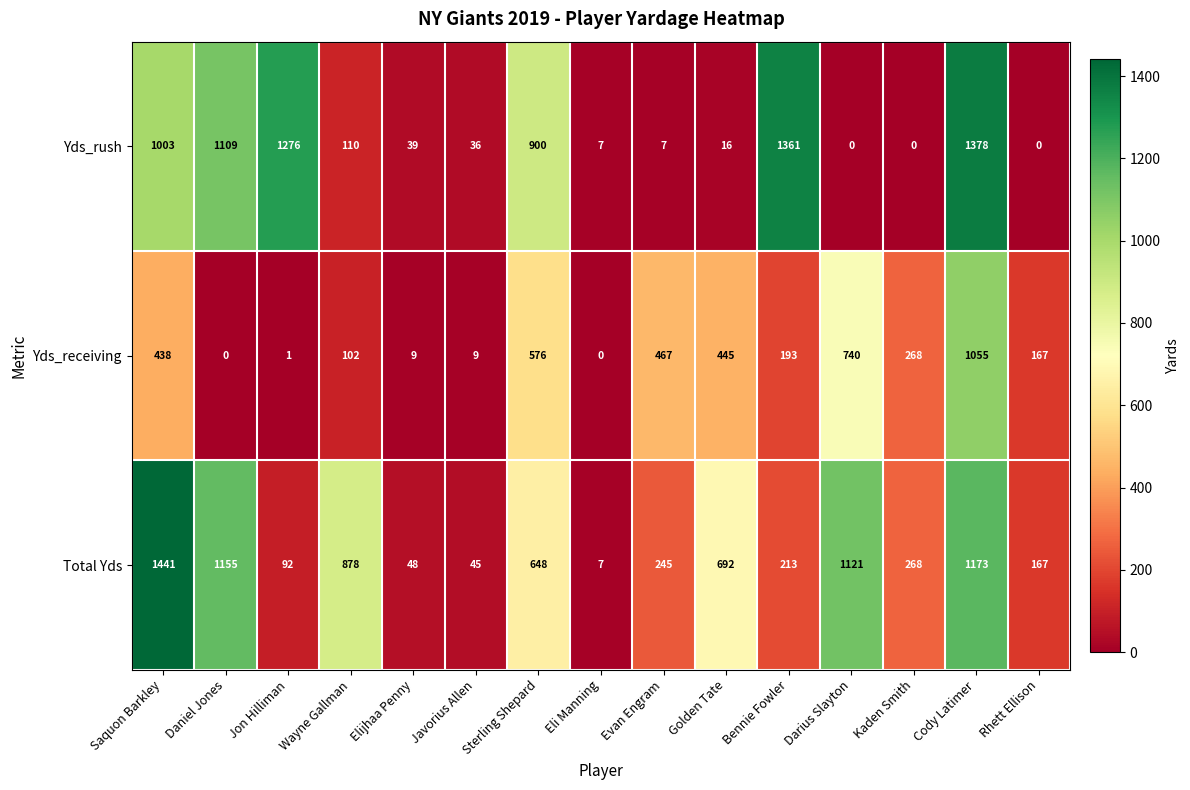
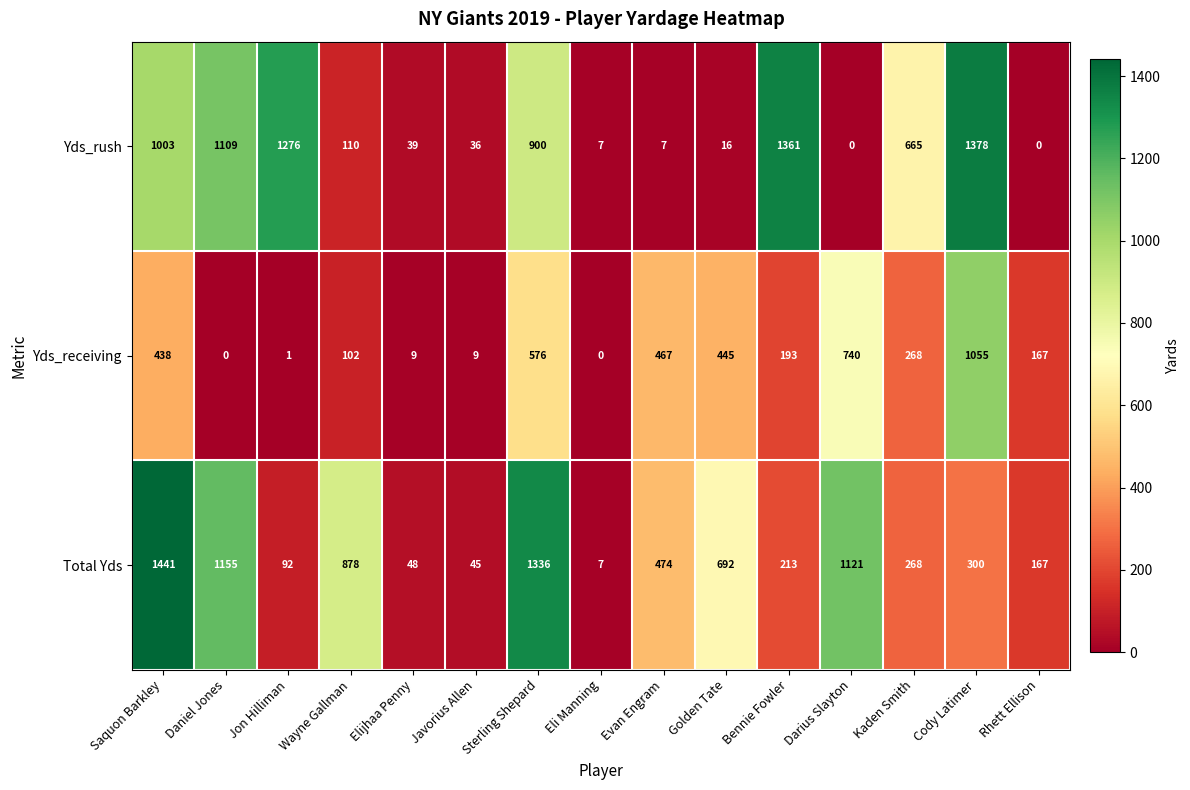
Yds_rush, Kaden Smith: 0 -> 665
Total Yds, Sterling Shepard: 648 -> 1336
Total Yds, Evan Engram: 245 -> 474
Total Yds, Cody Latimer: 1173 -> 300
